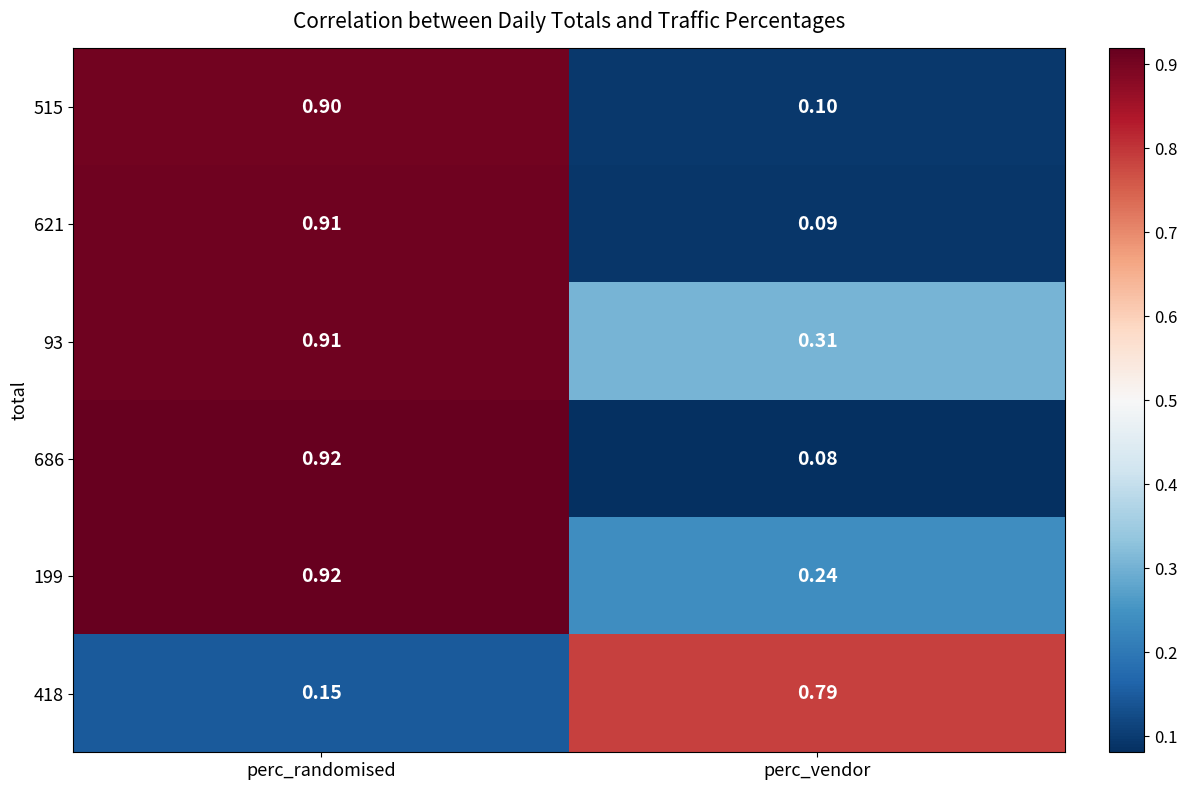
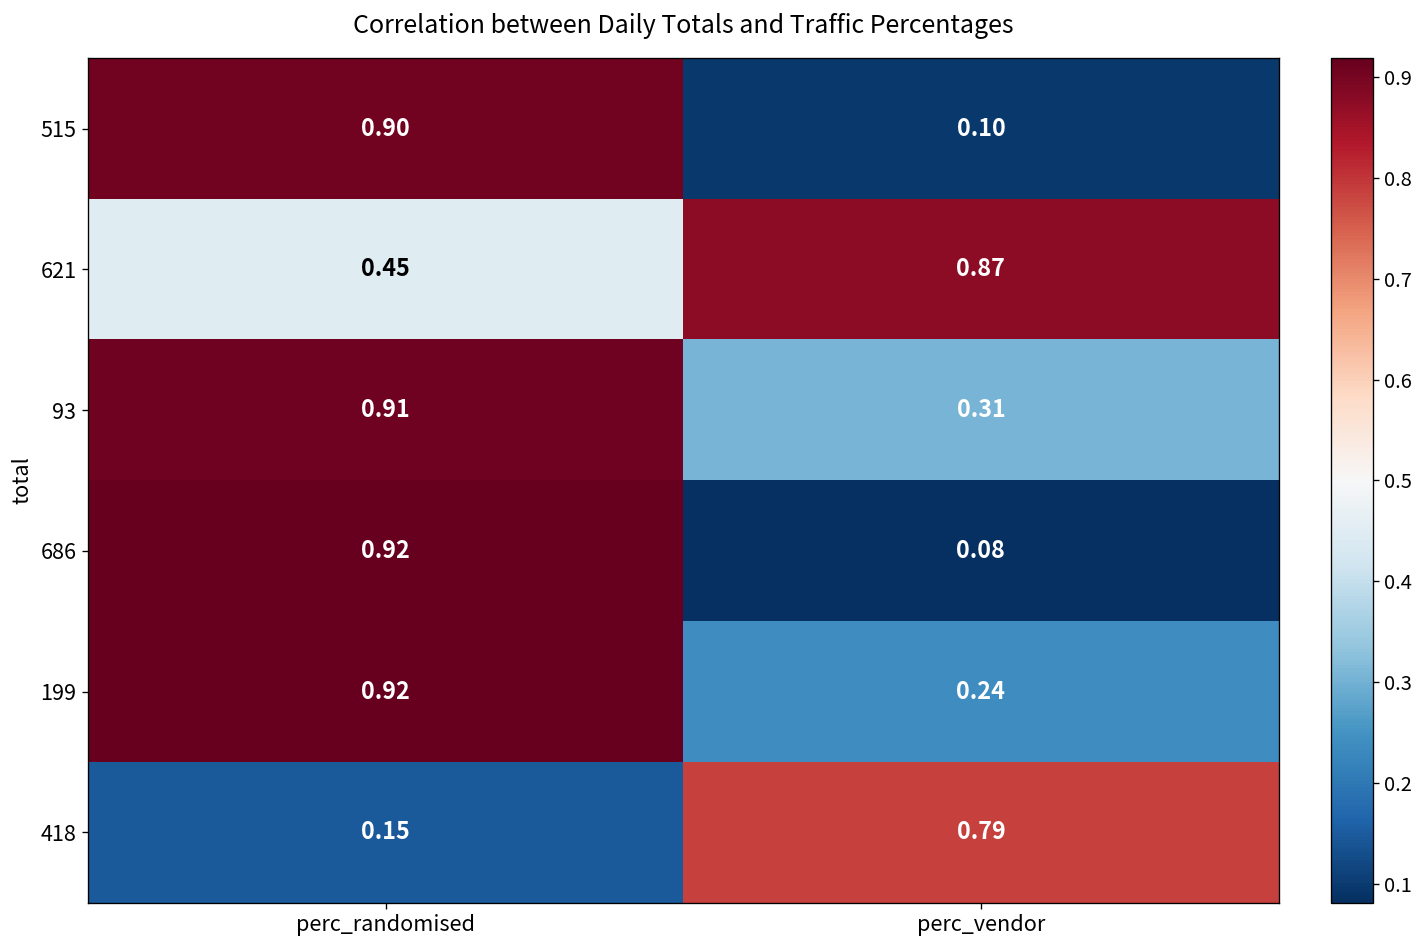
621, perc_randomised: 0.91 -> 0.45
621, perc_vendor: 0.09 -> 0.87
